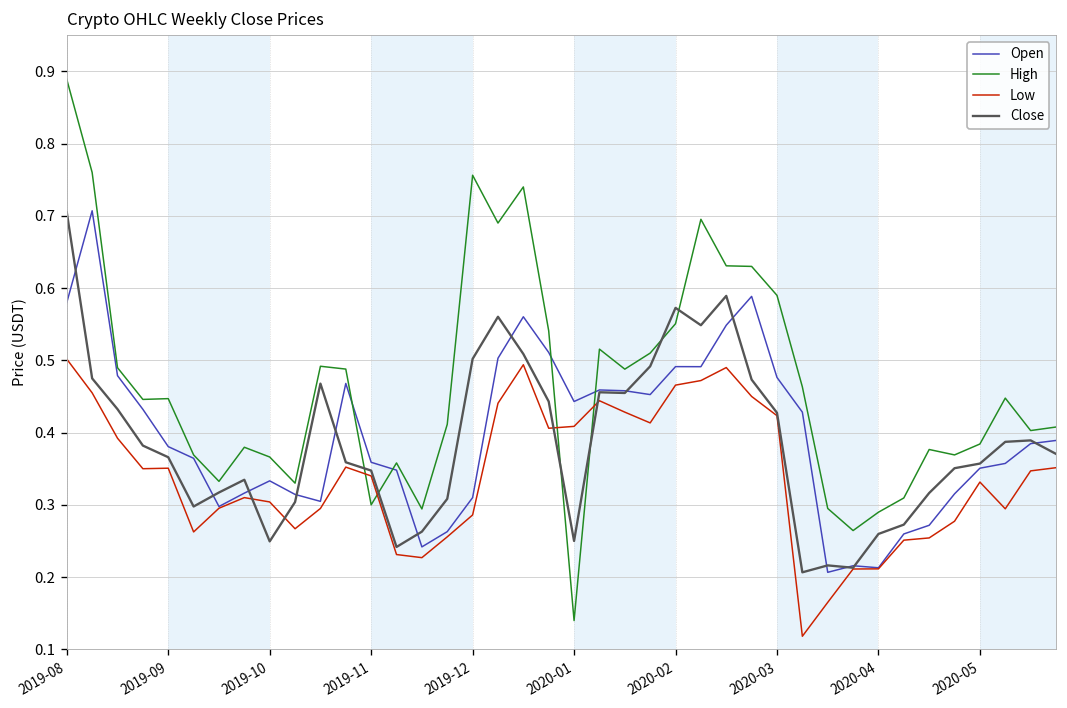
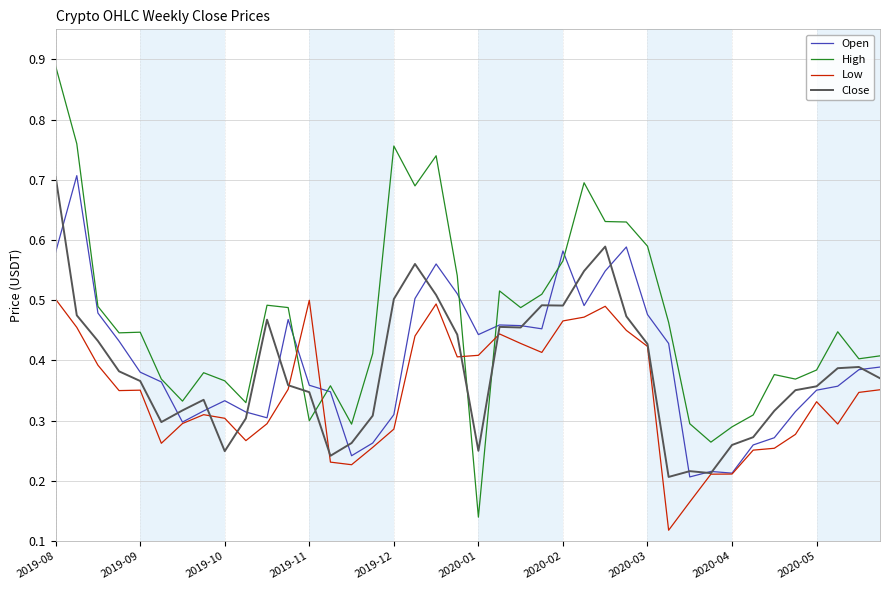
Low, 2019-11: 0.34 -> 0.50
Open, 2020-02: 0.49 -> 0.58
High, 2020-02: 0.55 -> 0.57
Close, 2020-02: 0.57 -> 0.49
